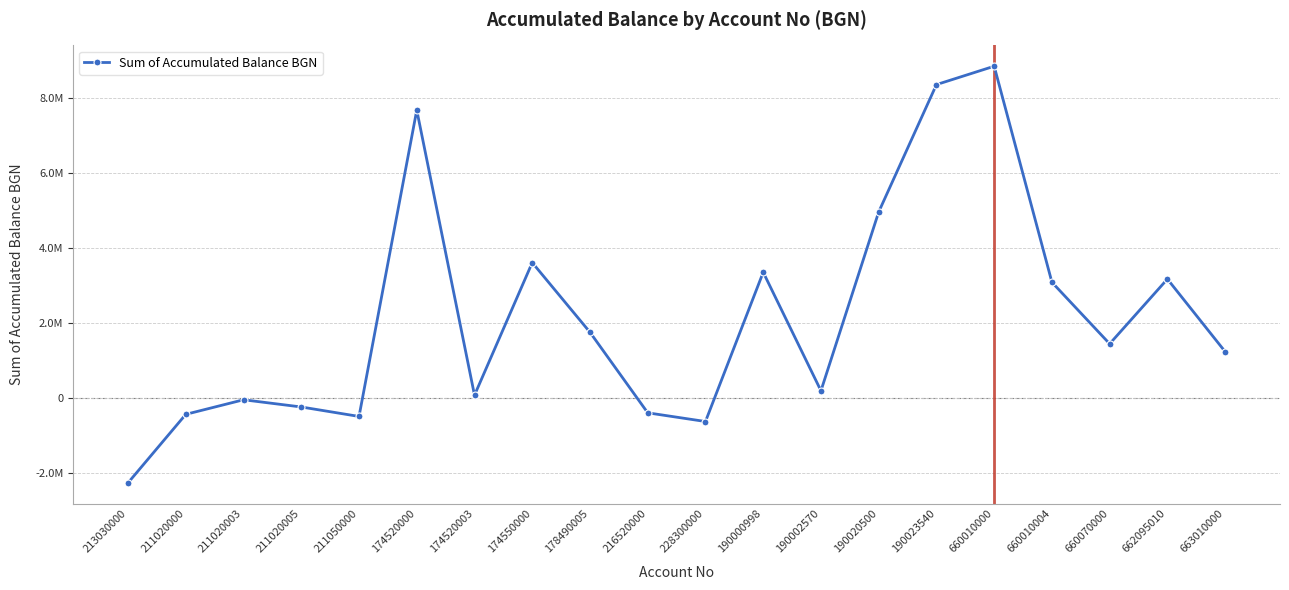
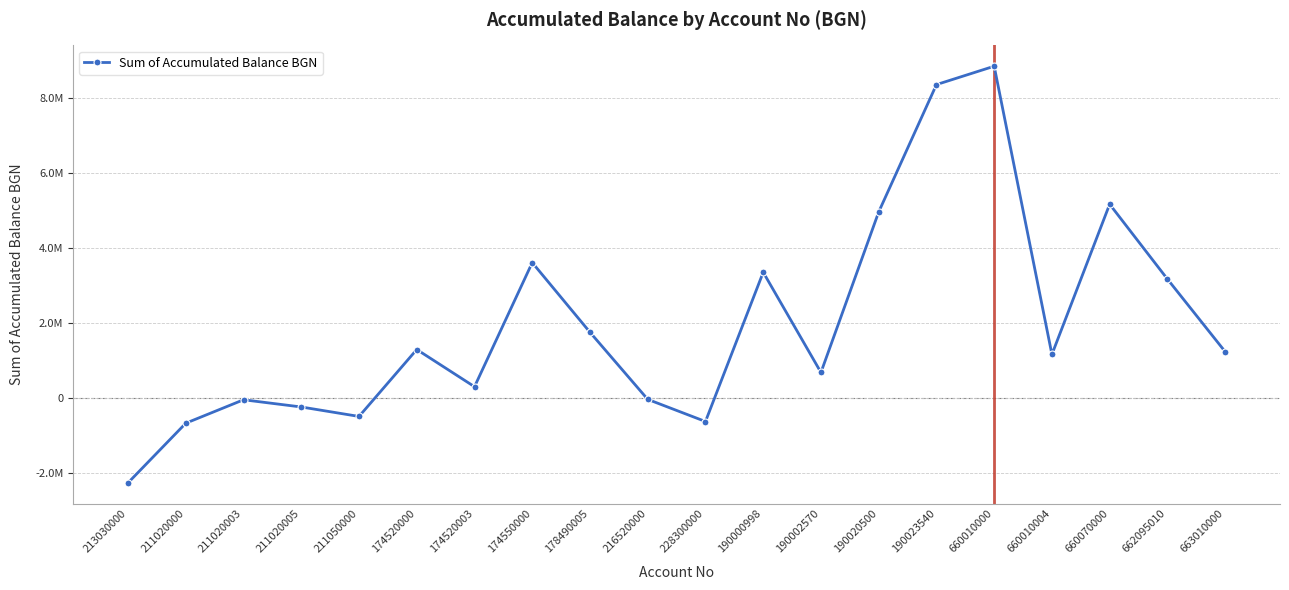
211020000: -400000 -> -700000
174520000: 7700000 -> 1300000
174520003: 100000 -> 300000
216520000: -400000 -> 0
190002570: 200000 -> 700000
660010004: 3100000 -> 1200000
660070000: 1400000 -> 5200000
